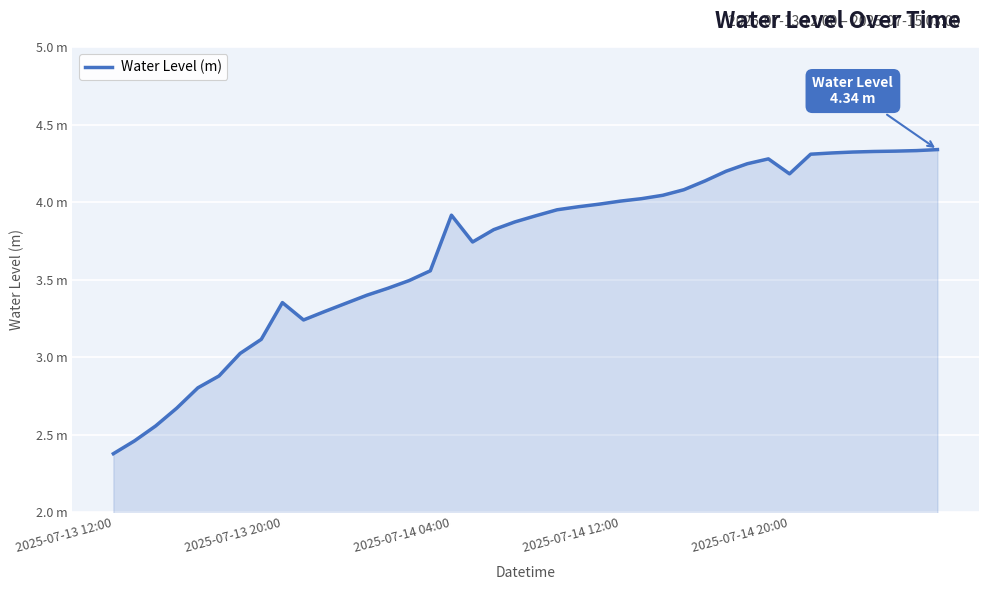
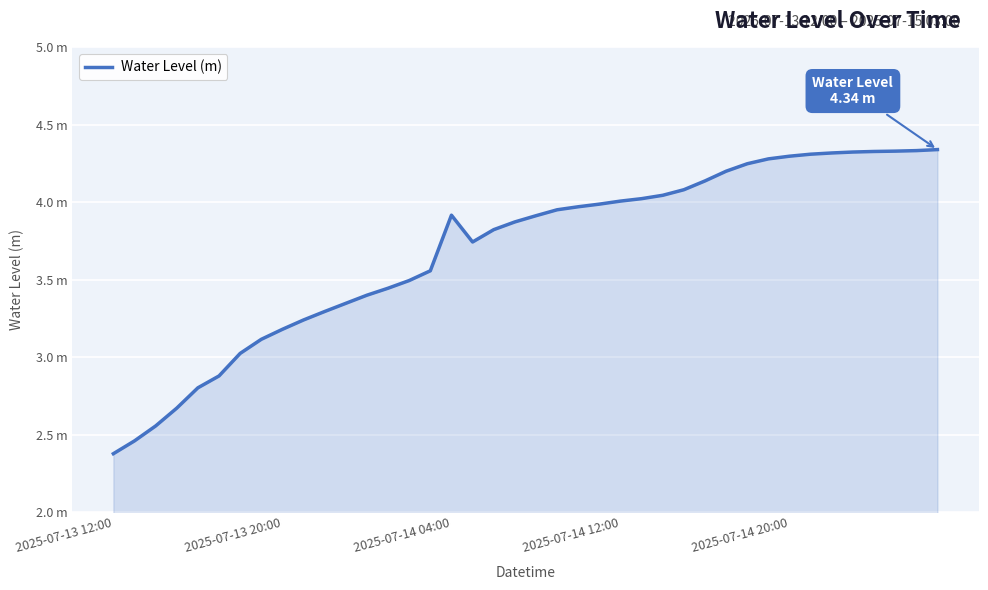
2025-07-13 20:00: 3.35 m -> 3.18 m
2025-07-14 20:00: 4.18 m -> 4.30 m
